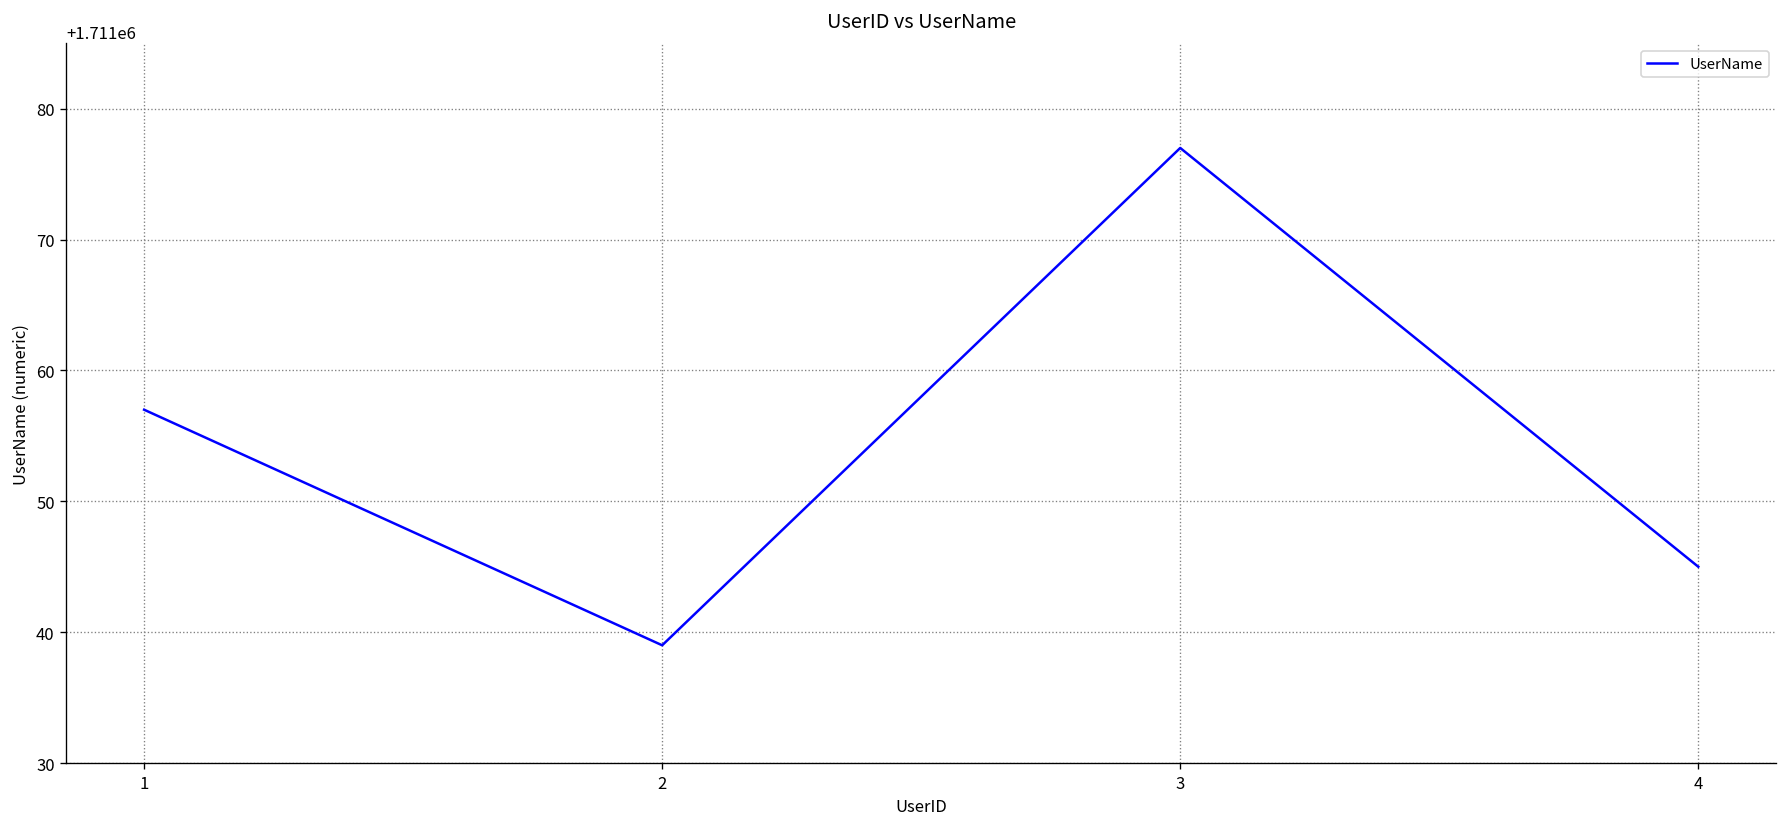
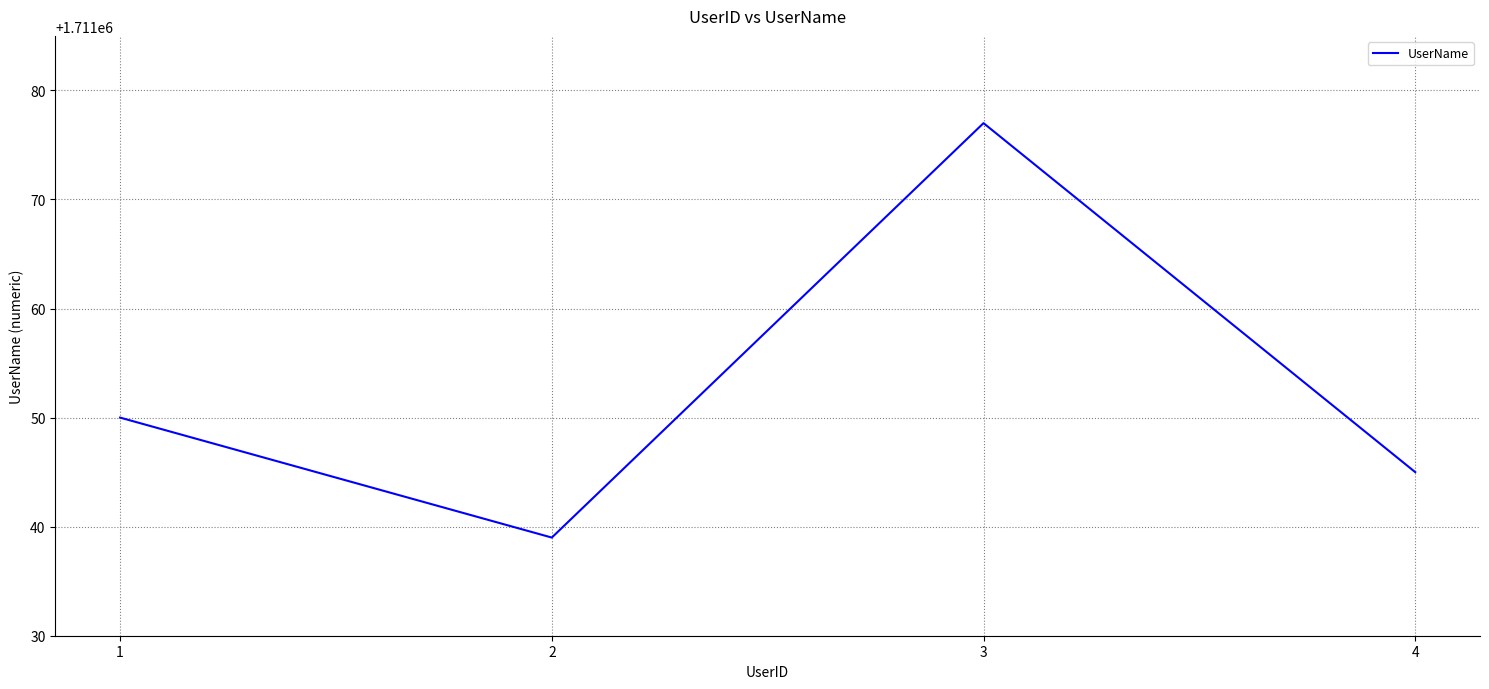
1: 1711057 -> 1711050
